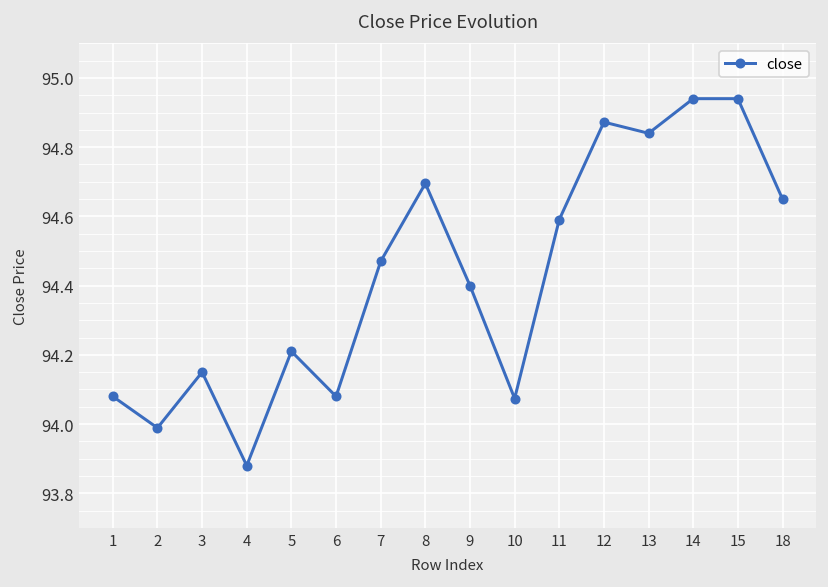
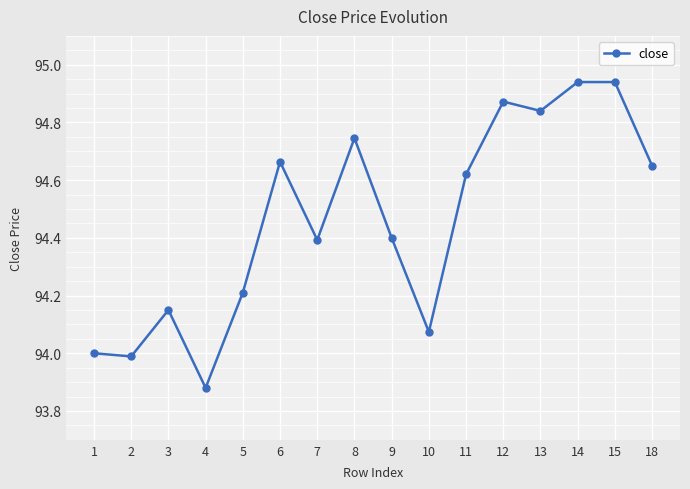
1: 94.08 -> 94.00
6: 94.08 -> 94.66
7: 94.47 -> 94.39
8: 94.69 -> 94.75
11: 94.59 -> 94.62
